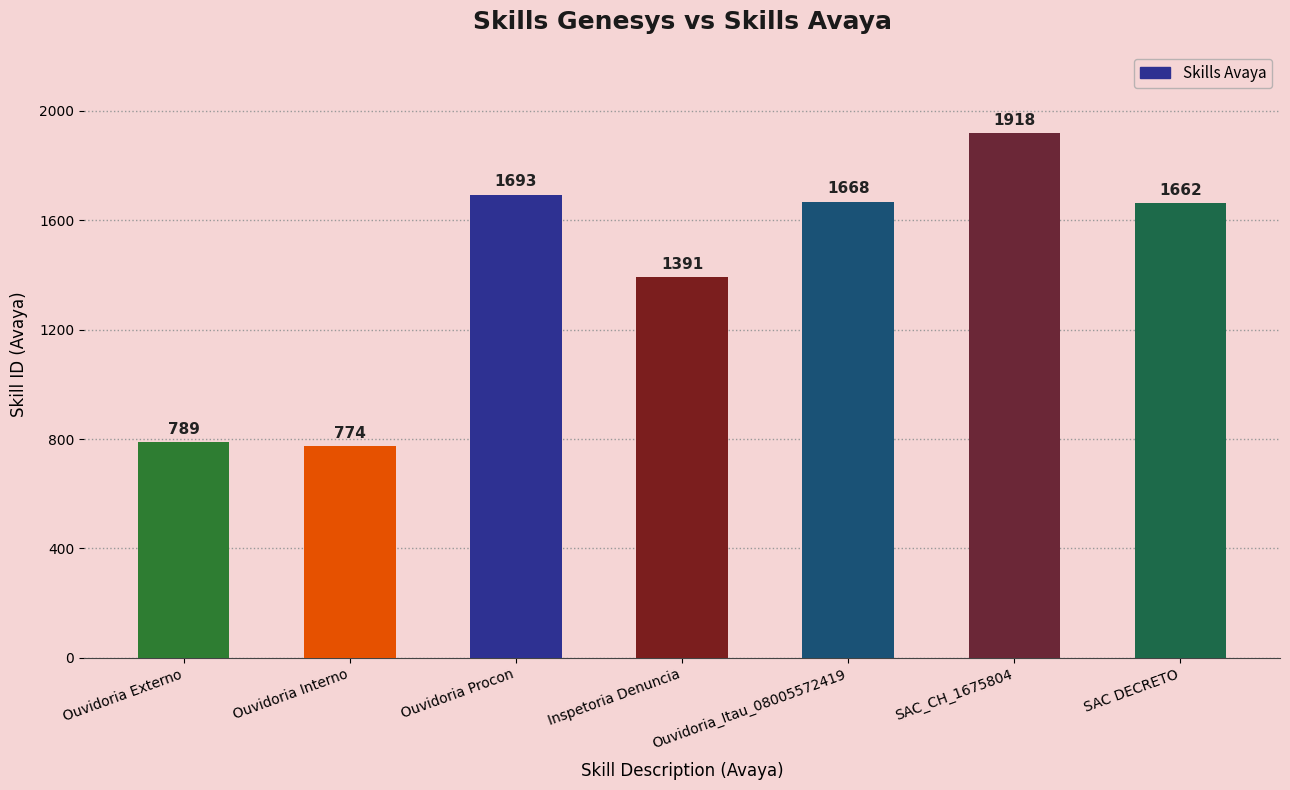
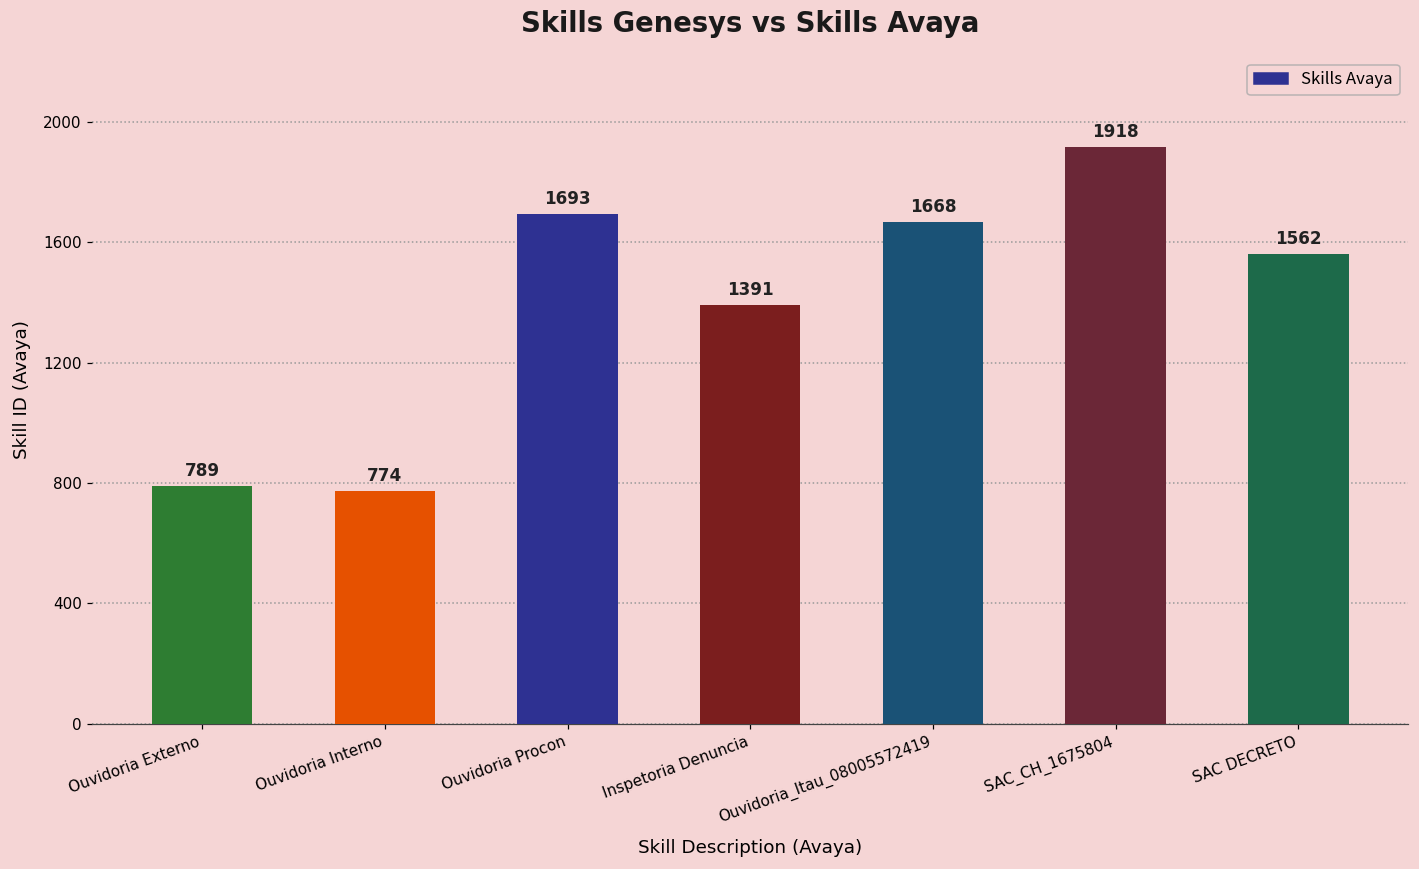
SAC DECRETO: 1662 -> 1562
